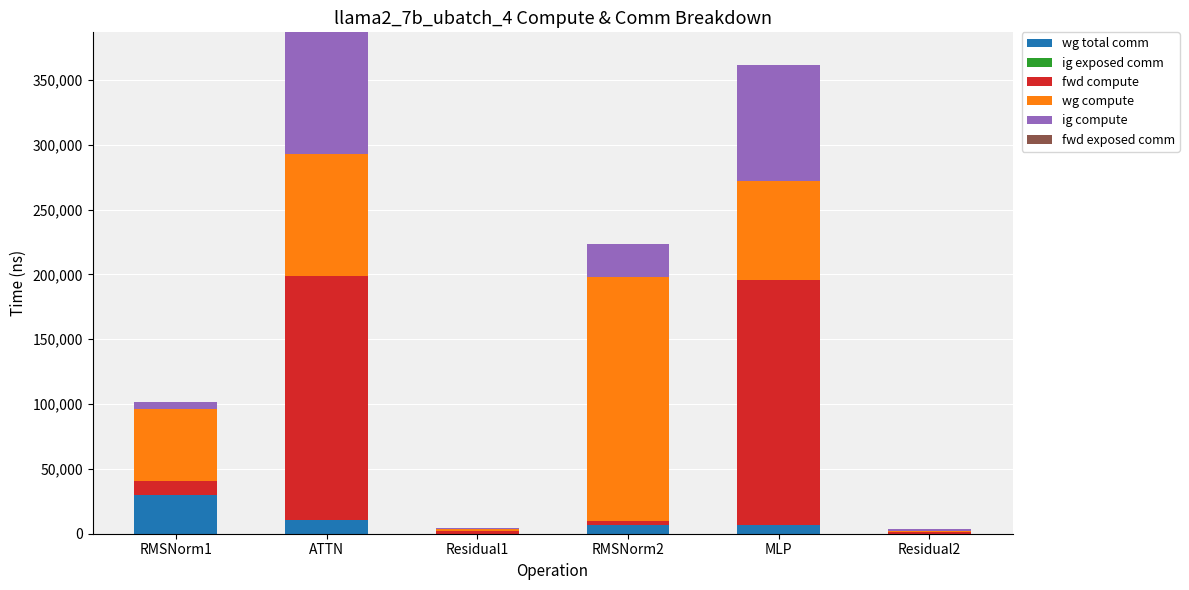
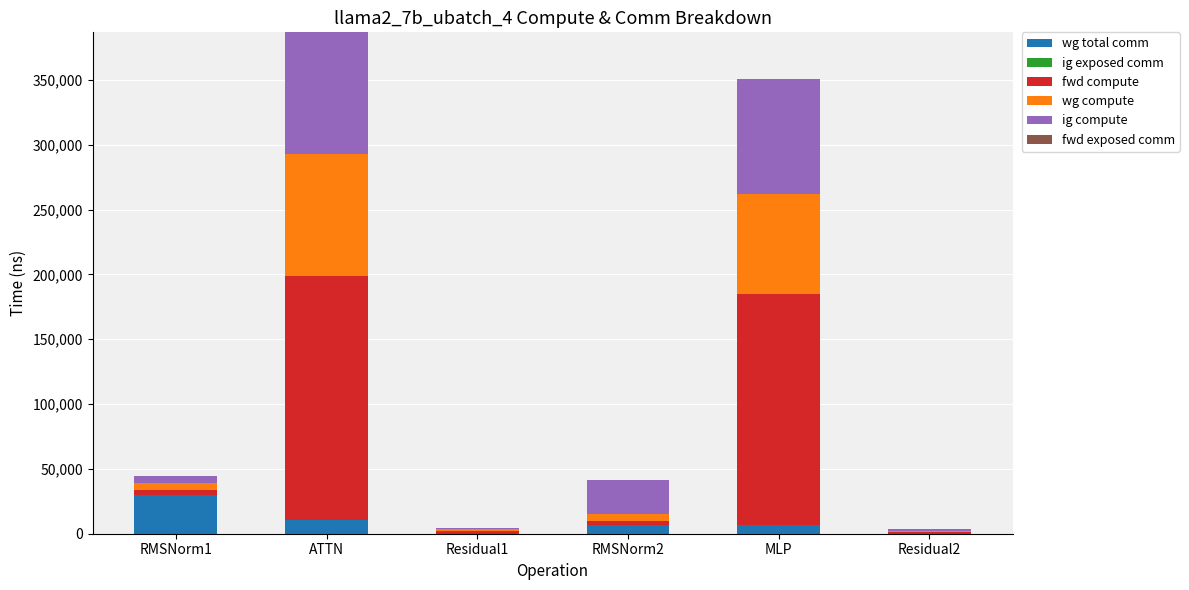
fwd compute, RMSNorm1: 11,000 -> 4,000
wg compute, RMSNorm1: 56,000 -> 5,000
wg compute, RMSNorm2: 188,000 -> 5,000
fwd compute, MLP: 189,000 -> 178,000
